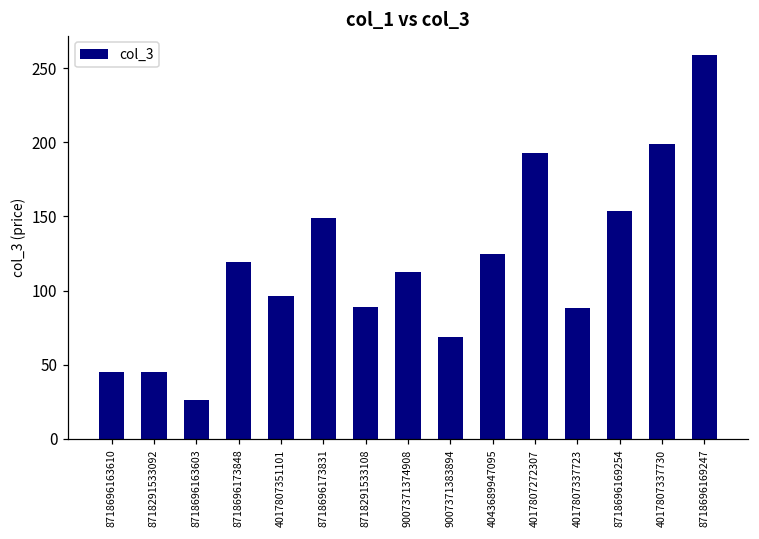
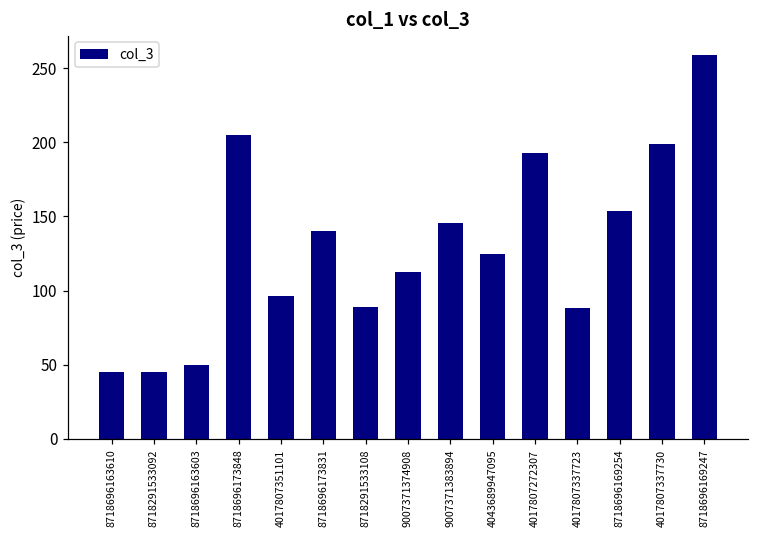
8718696163603: 27 -> 50
8718696173848: 119 -> 205
8718696173831: 149 -> 140
9007371383894: 69 -> 145
